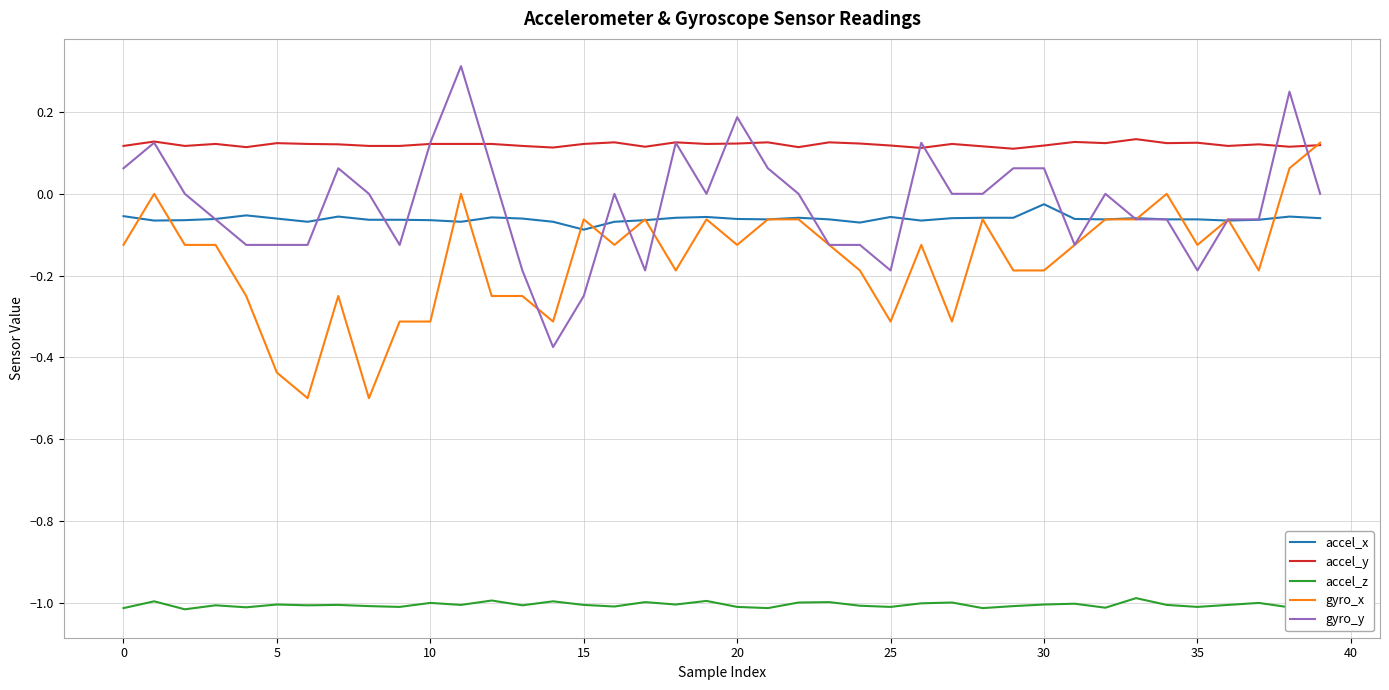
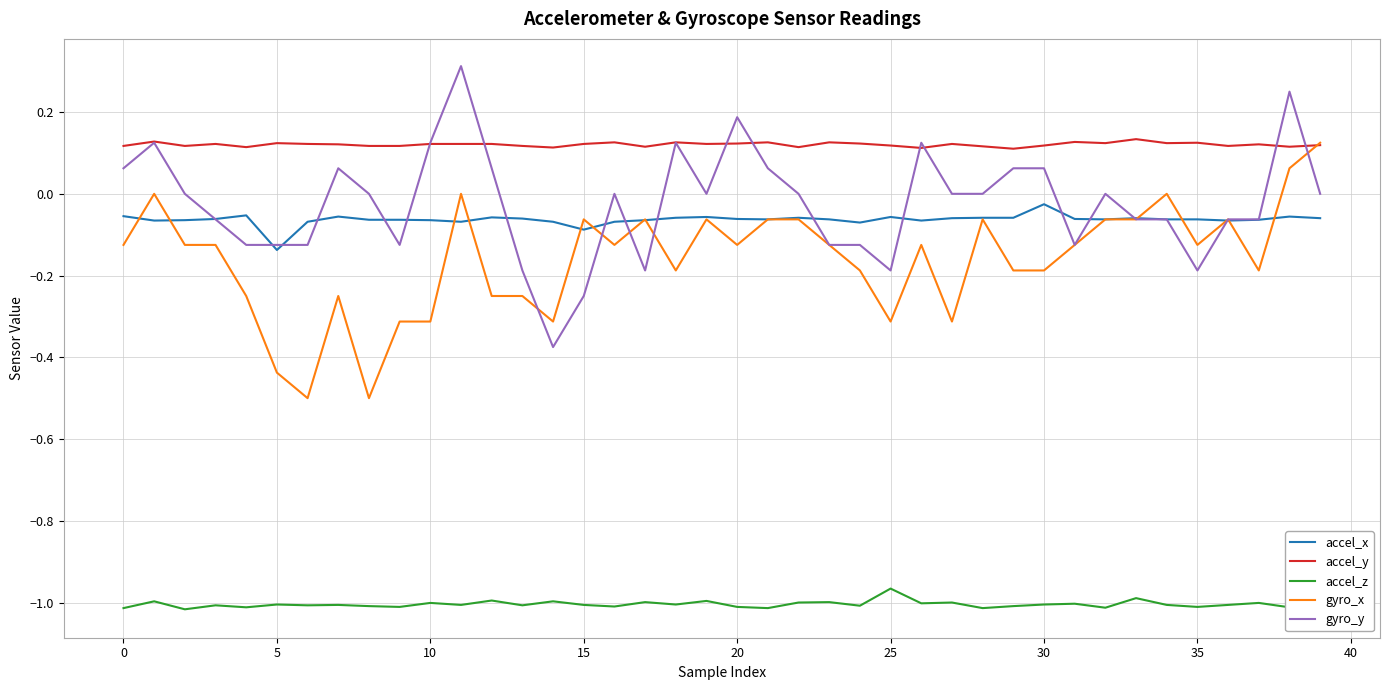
accel_x, 5: -0.06 -> -0.14
accel_z, 25: -1.01 -> -0.97
